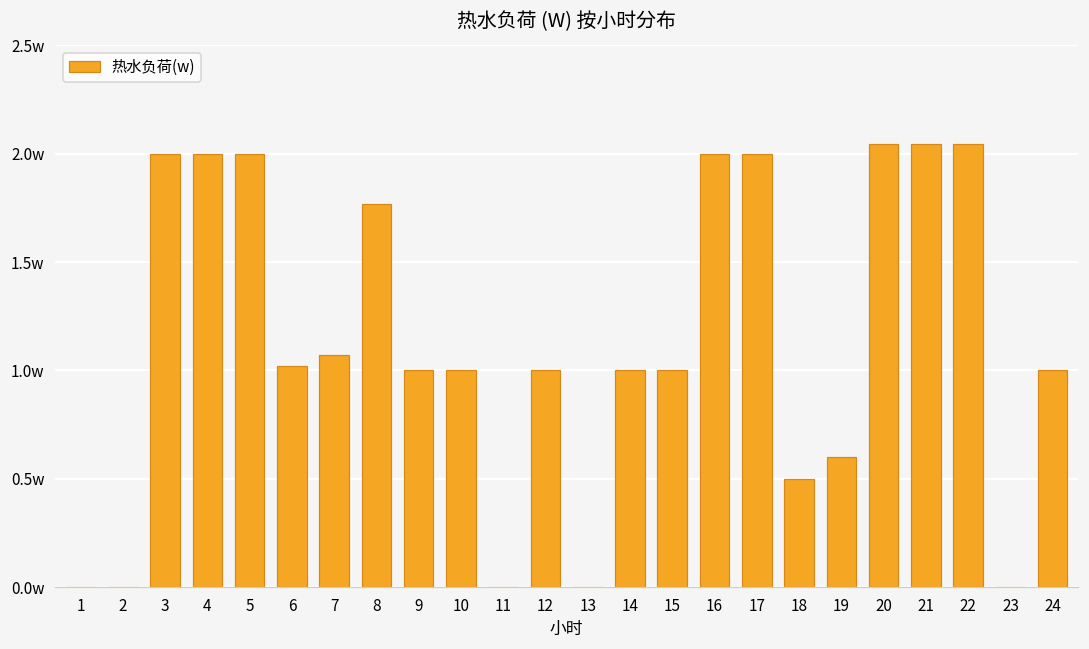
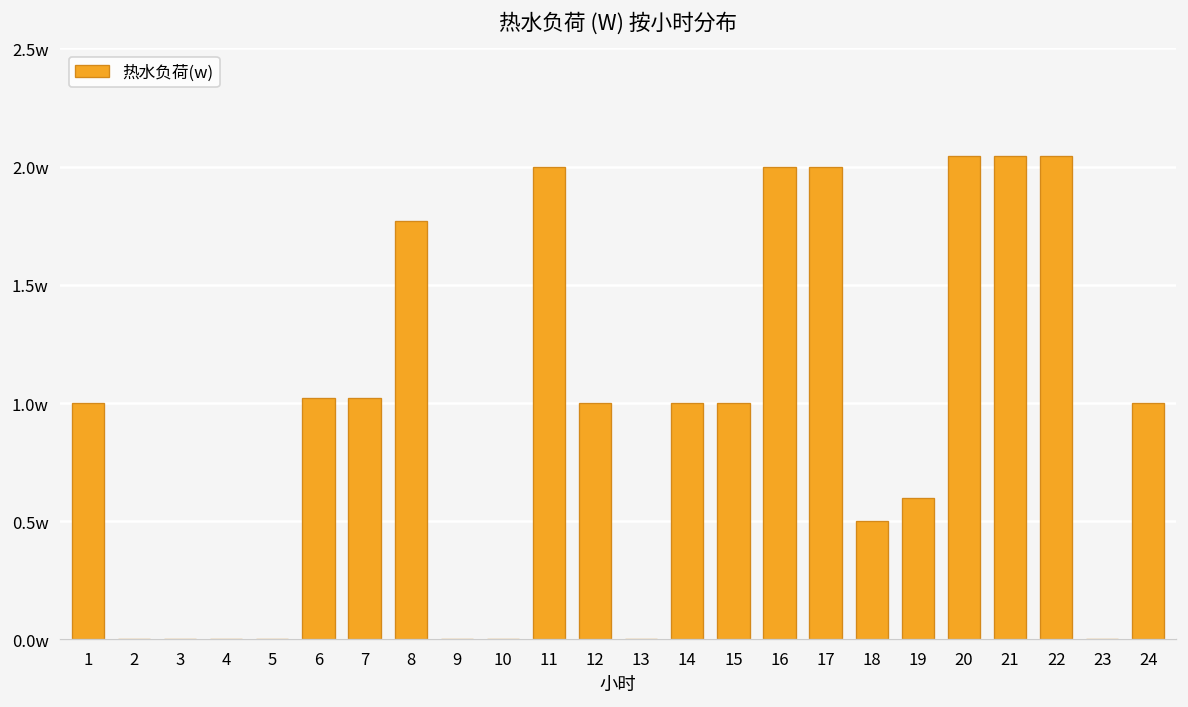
1: 0w -> 1w
3: 2w -> 0w
4: 2w -> 0w
5: 2w -> 0w
7: 1.07w -> 1.02w
9: 1w -> 0w
10: 1w -> 0w
11: 0w -> 2w
